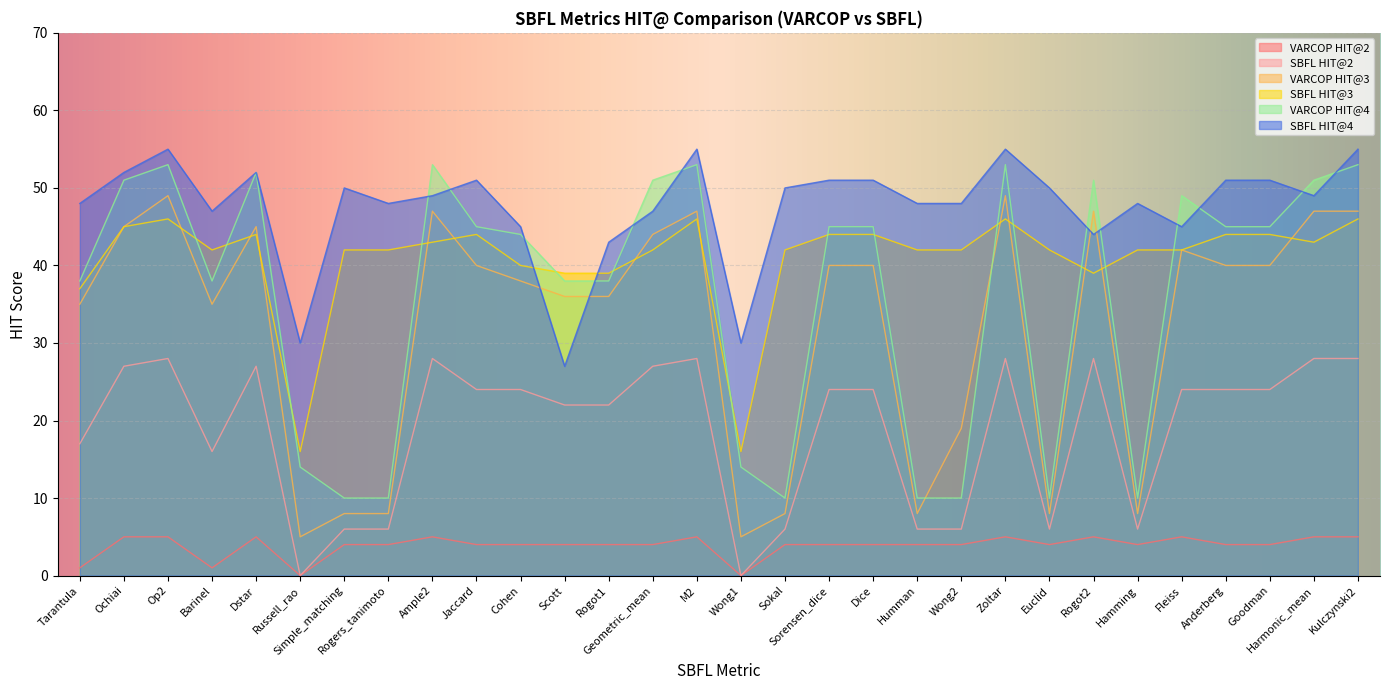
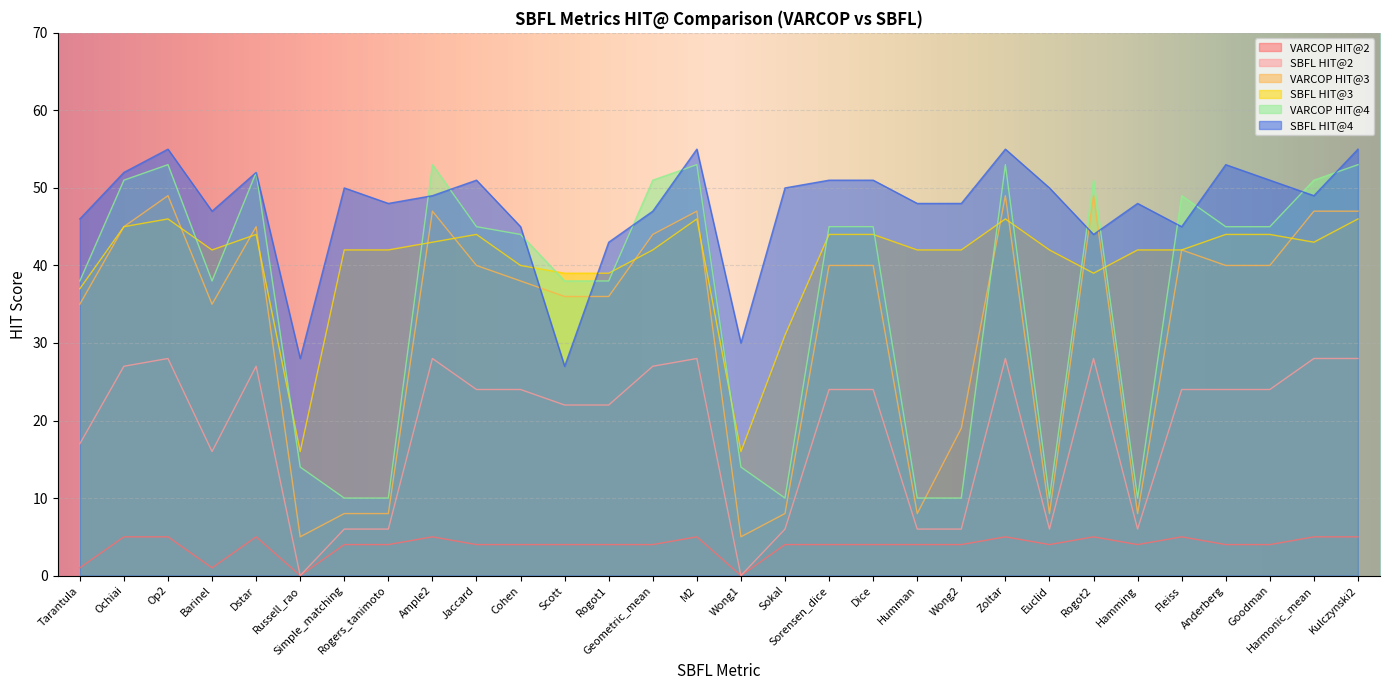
SBFL HIT@4, Tarantula: 48 -> 46
SBFL HIT@4, Russell_rao: 30 -> 28
SBFL HIT@3, Sokal: 42 -> 31
VARCOP HIT@3, Rogot2: 47 -> 49
SBFL HIT@4, Anderberg: 51 -> 53
